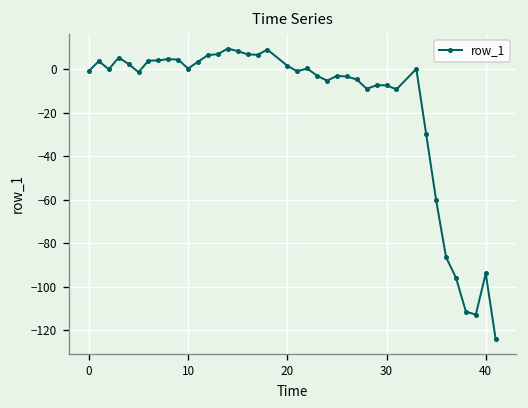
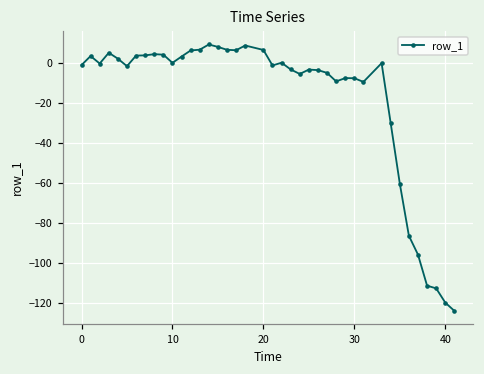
20: 1 -> 7
40: -94 -> -120
